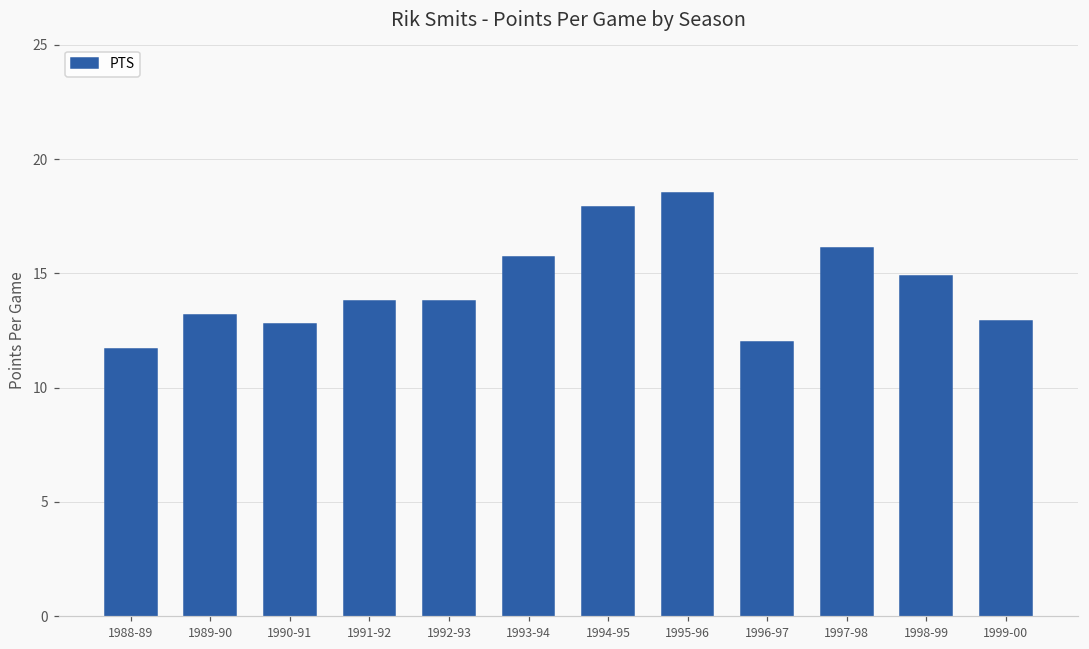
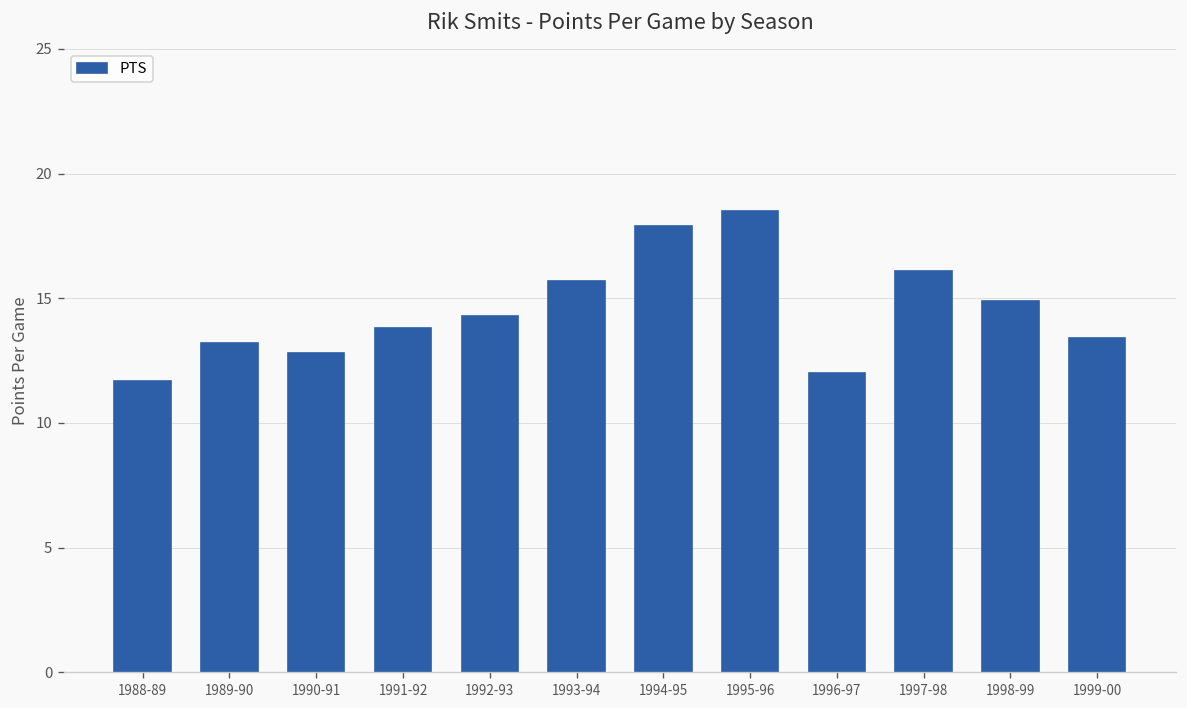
1992-93: 13.8 -> 14.3
1999-00: 12.9 -> 13.4
